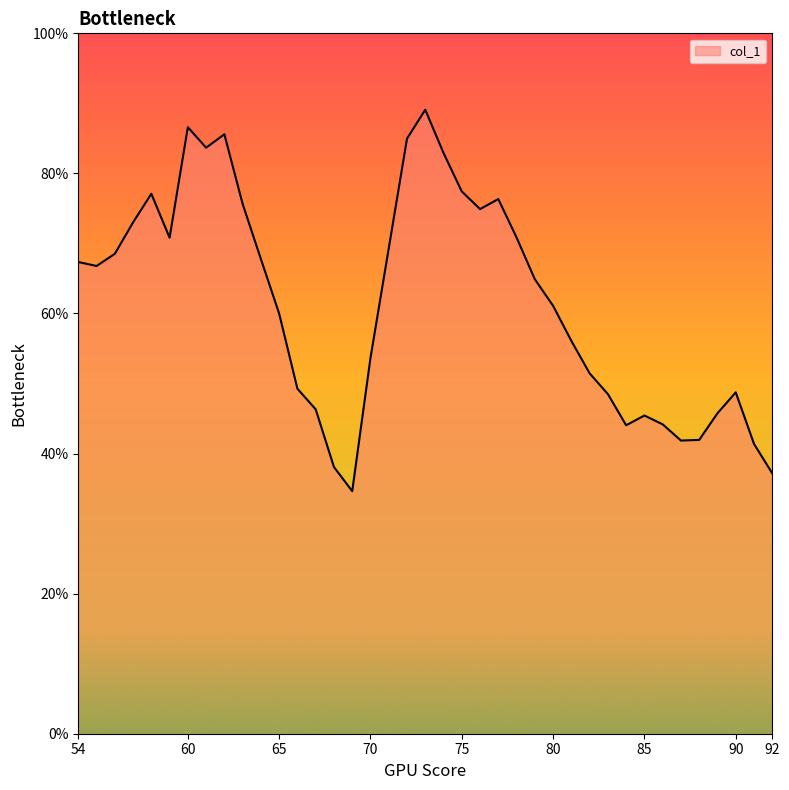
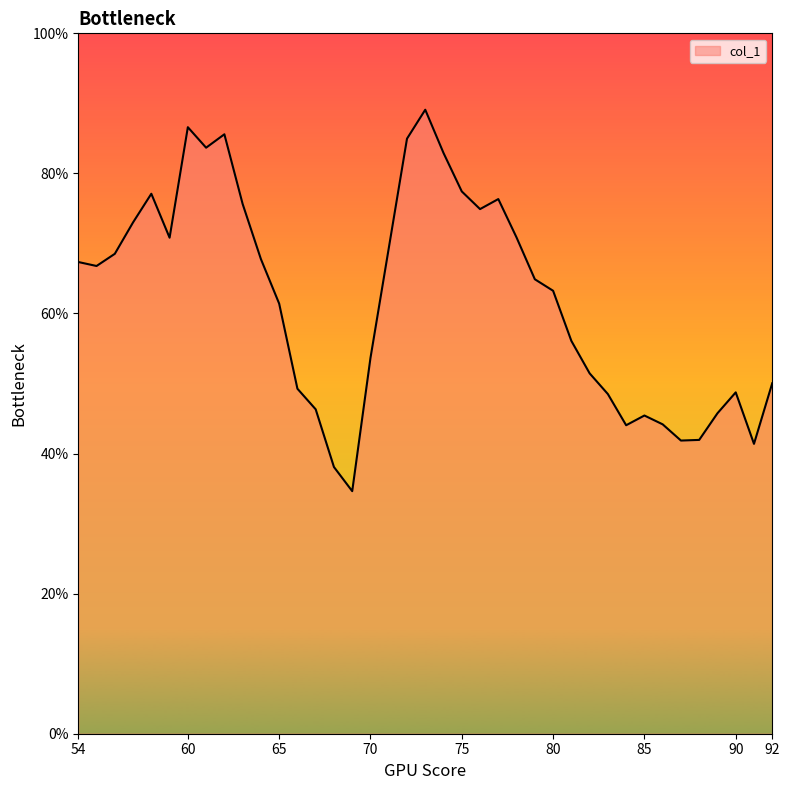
65: 60% -> 61%
80: 61% -> 63%
92: 37% -> 50%
